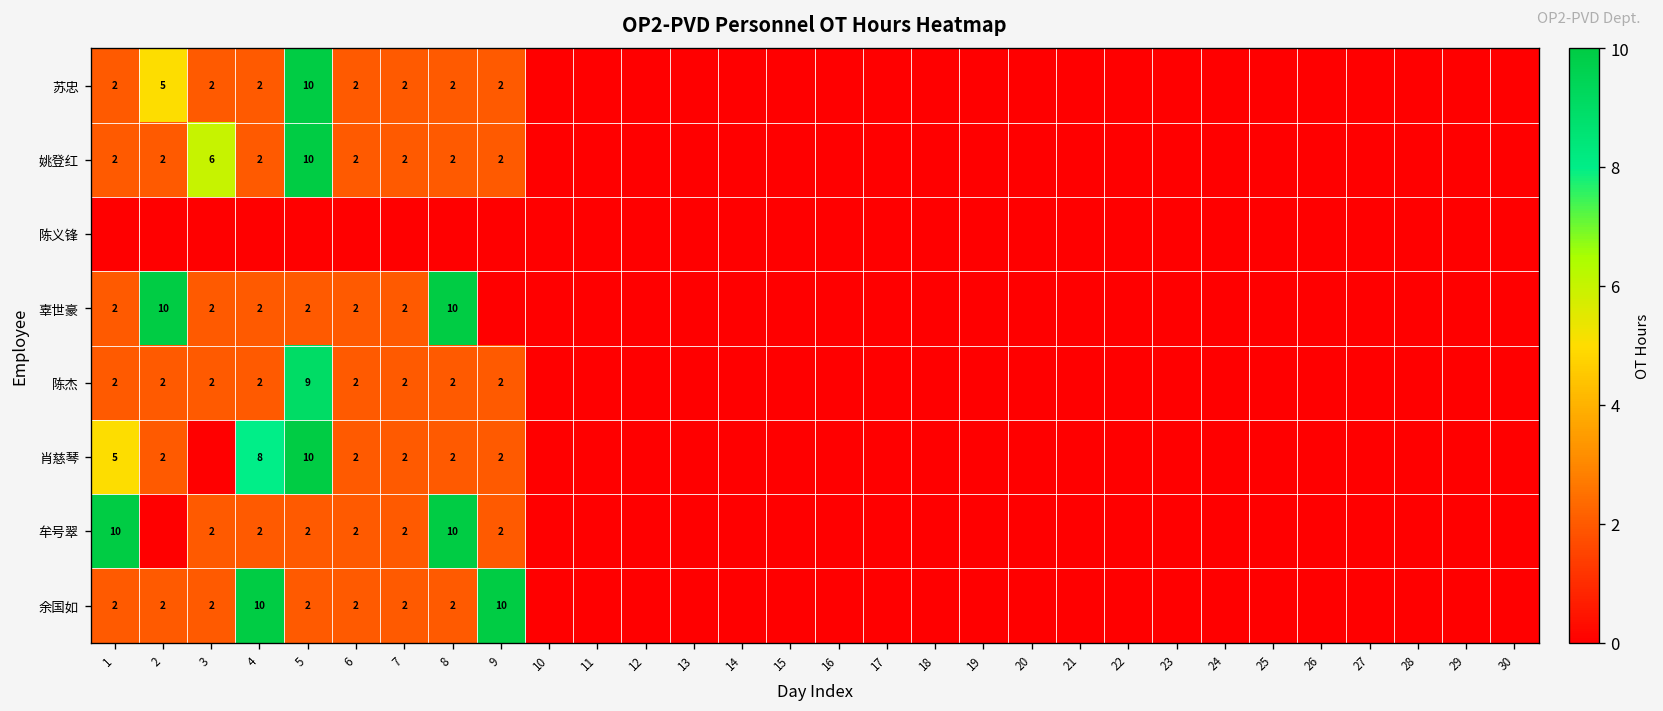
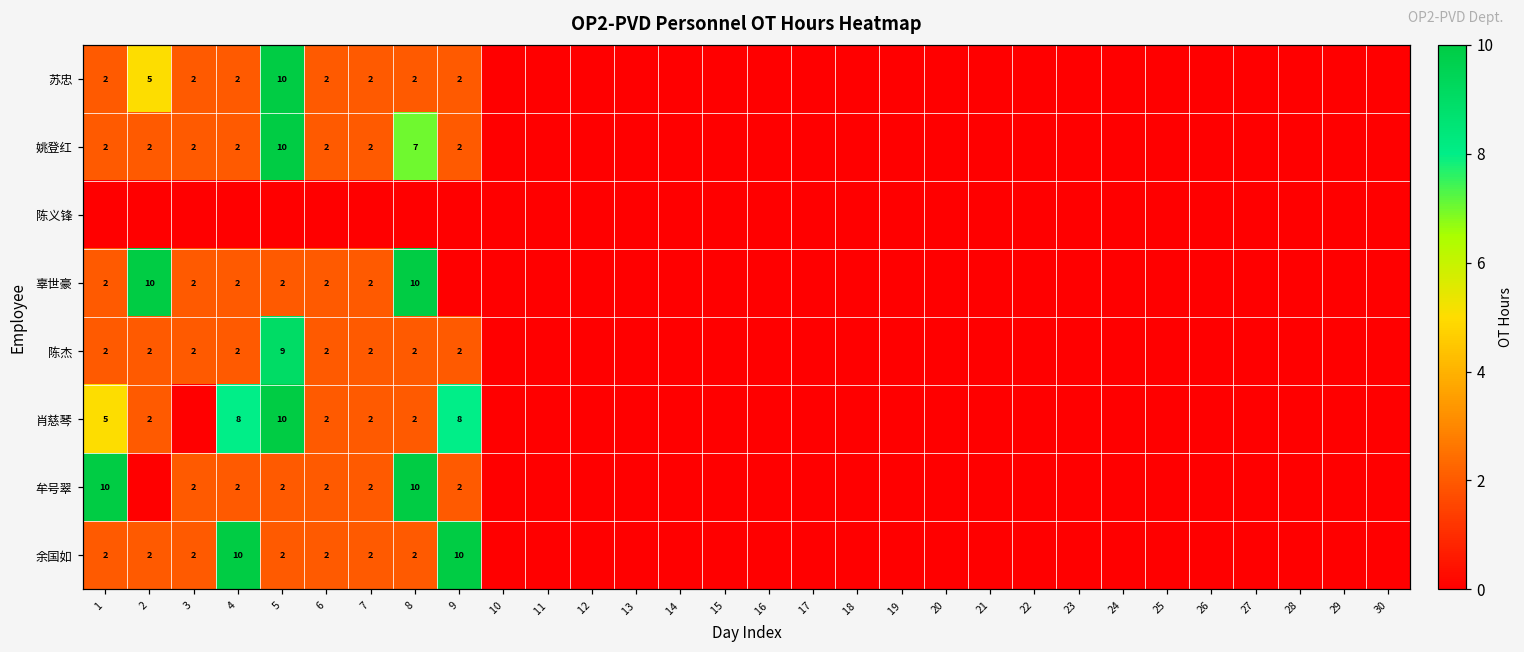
姚登红, 3: 6 -> 2
姚登红, 8: 2 -> 7
肖慈琴, 9: 2 -> 8
